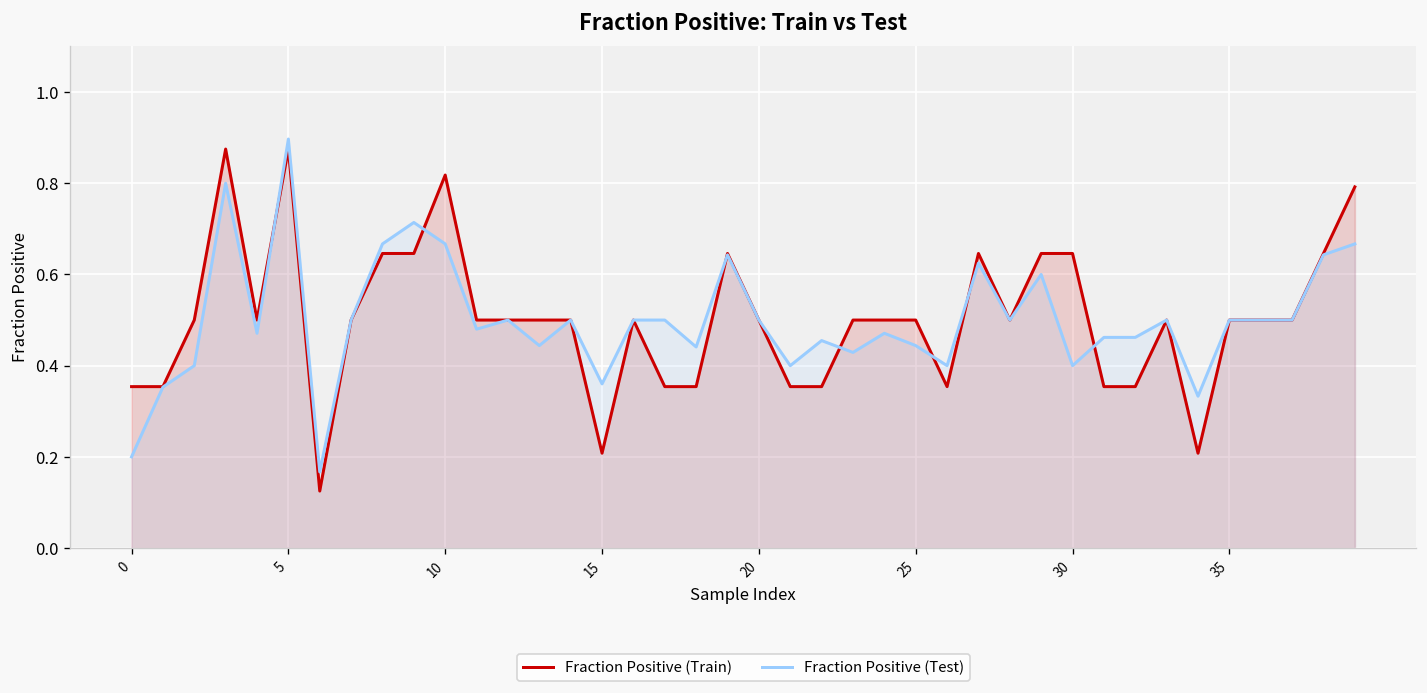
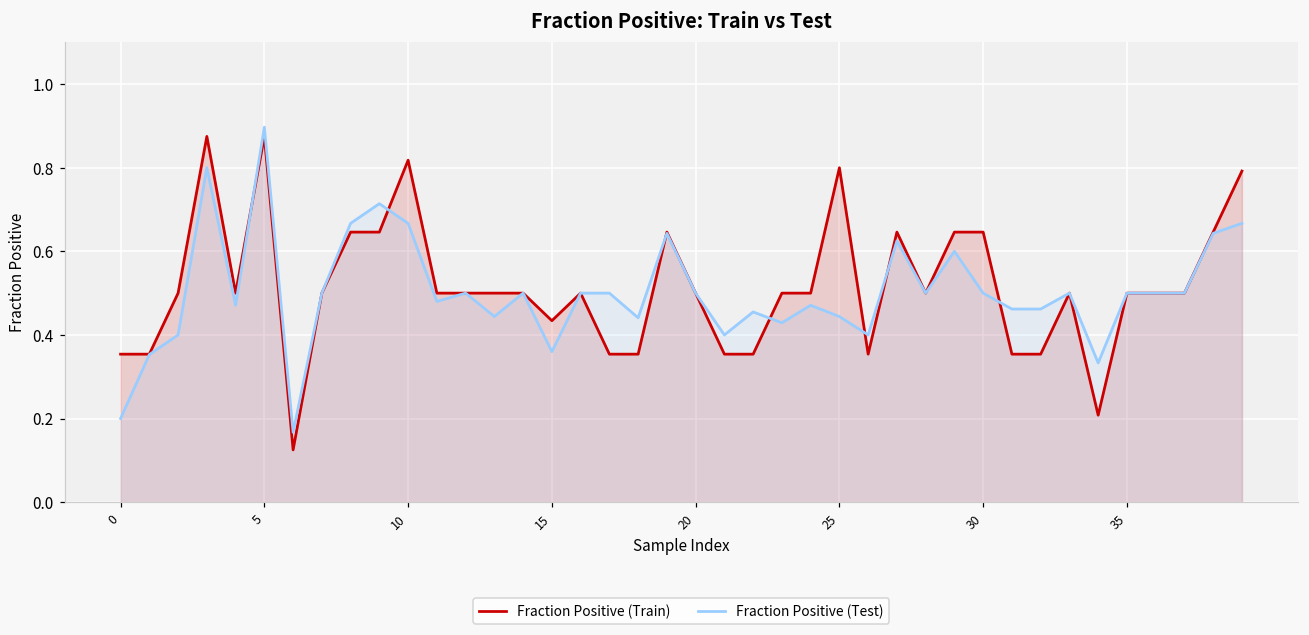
Fraction Positive (Train), 15: 0.21 -> 0.43
Fraction Positive (Train), 25: 0.5 -> 0.8
Fraction Positive (Test), 30: 0.4 -> 0.5
